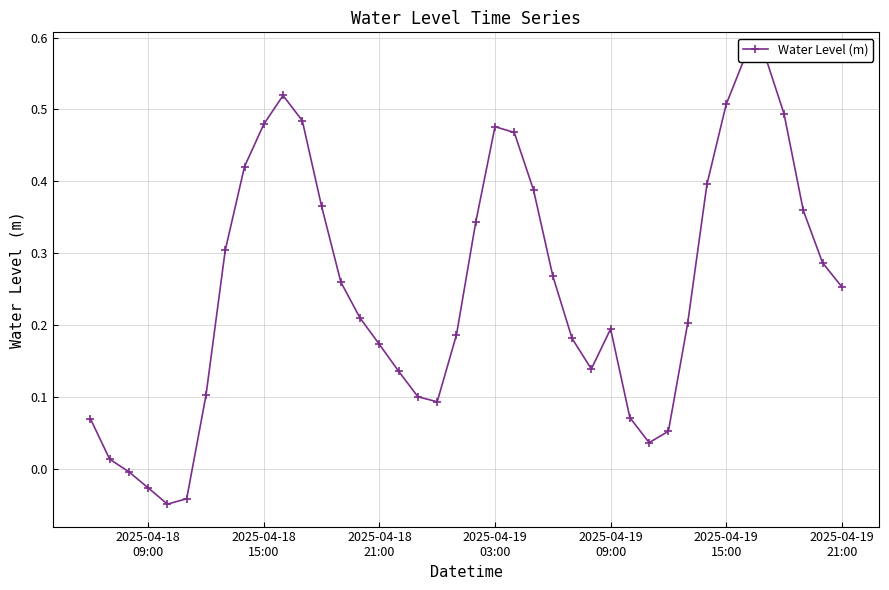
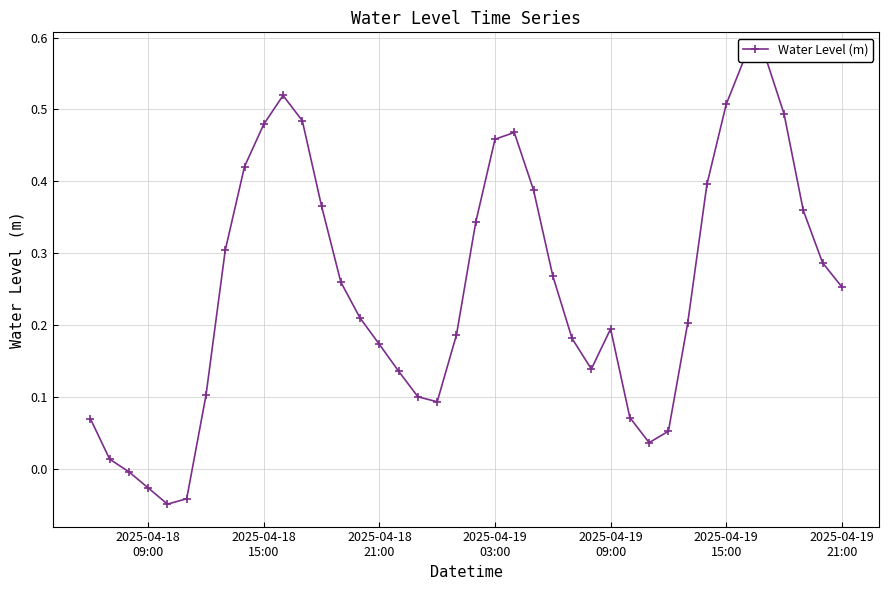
2025-04-19 03:00: 0.48 -> 0.46
